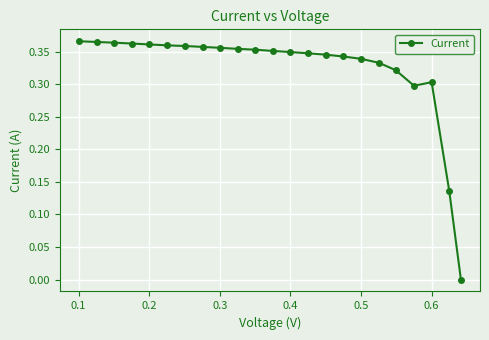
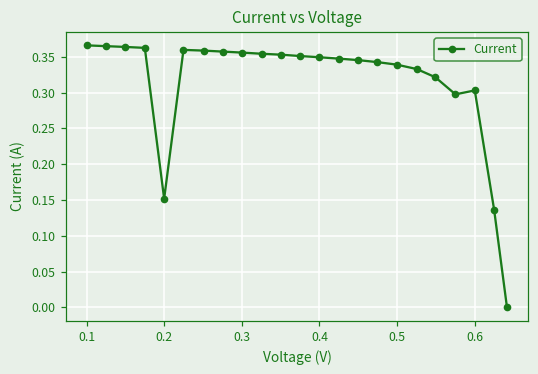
0.2: 0.36 -> 0.15
